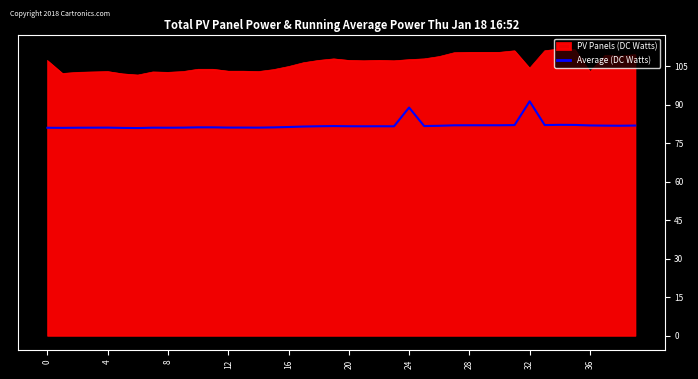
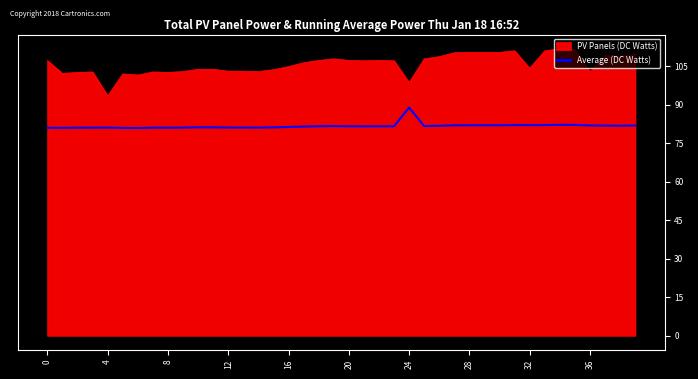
PV Panels (DC Watts), 4: 103 -> 93
PV Panels (DC Watts), 24: 108 -> 99
Average (DC Watts), 32: 91 -> 82
